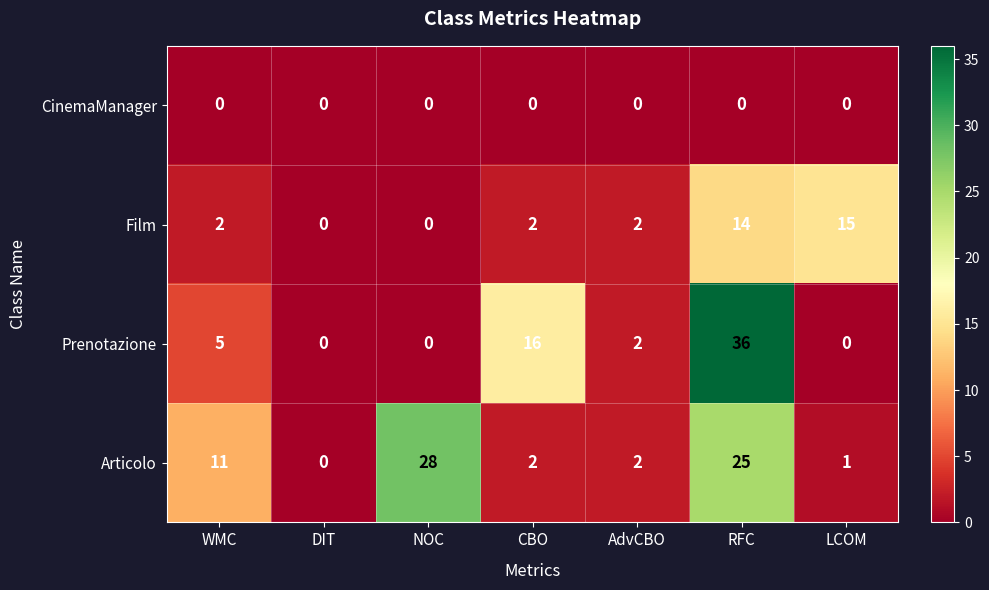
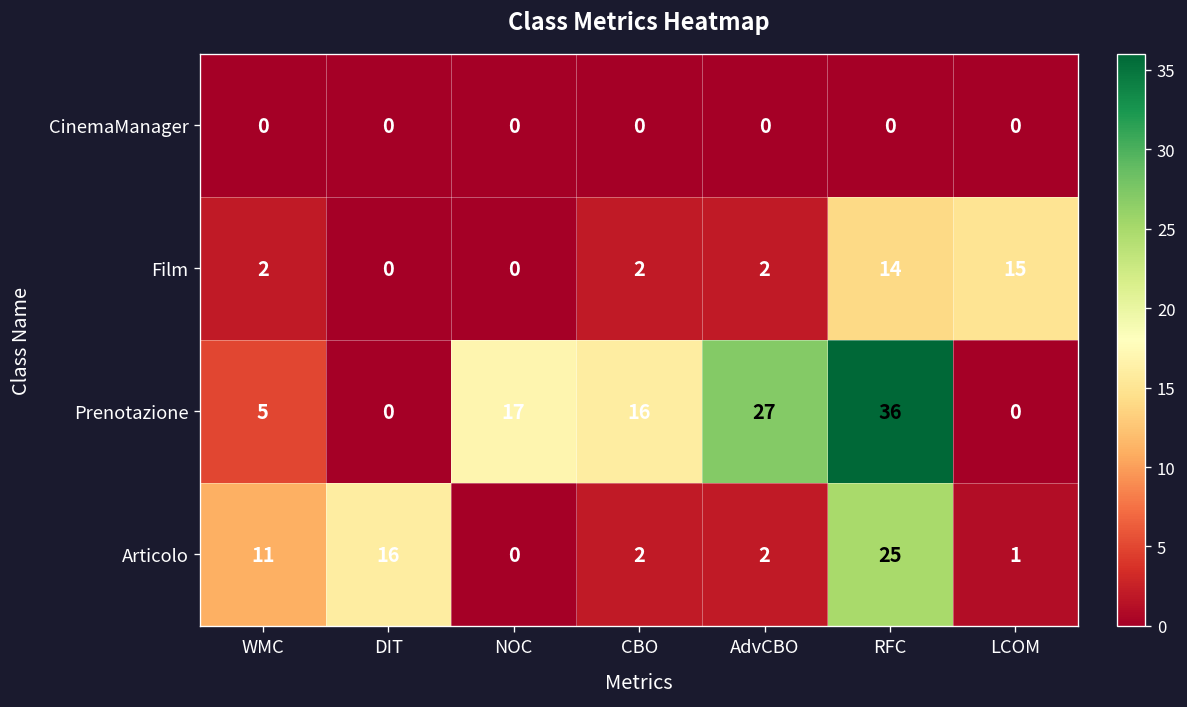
Prenotazione, NOC: 0 -> 17
Prenotazione, AdvCBO: 2 -> 27
Articolo, DIT: 0 -> 16
Articolo, NOC: 28 -> 0
